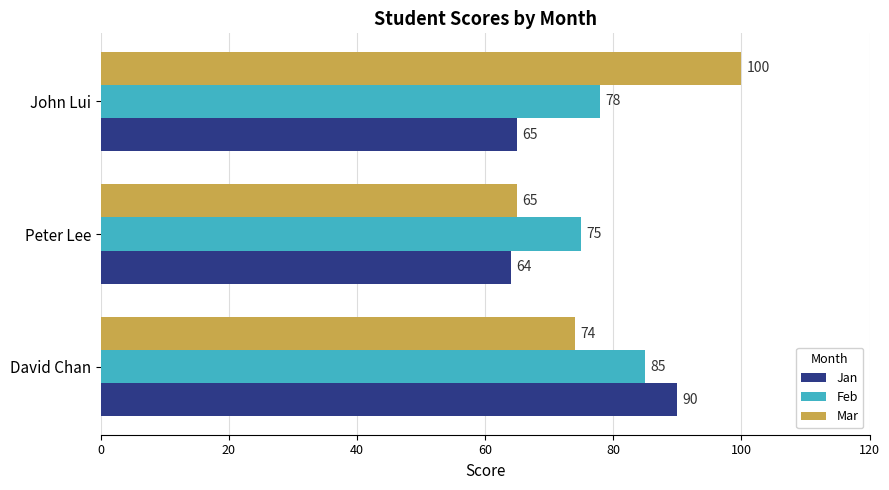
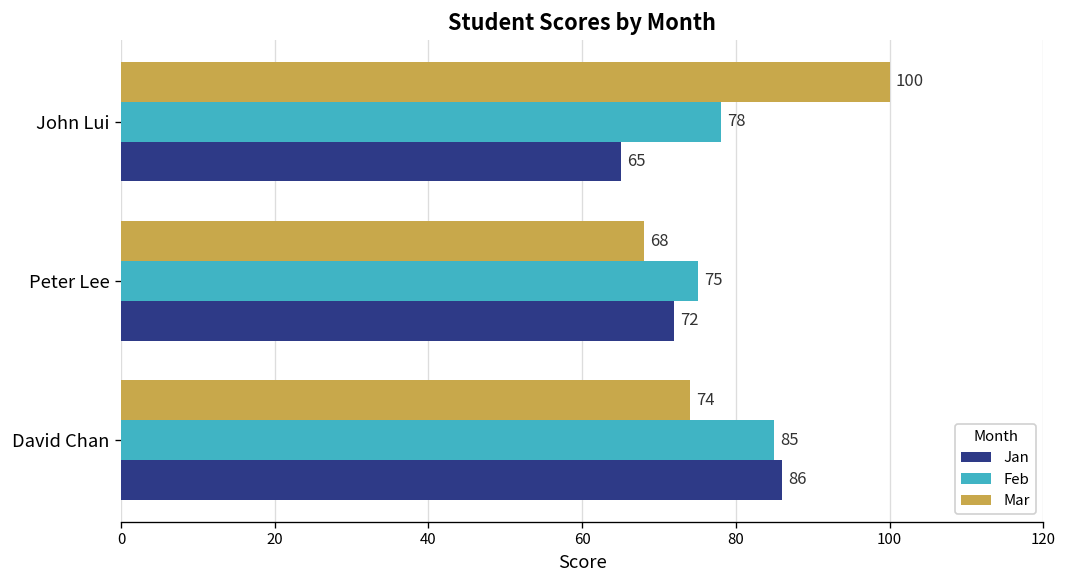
Mar, Peter Lee: 65 -> 68
Jan, Peter Lee: 64 -> 72
Jan, David Chan: 90 -> 86
